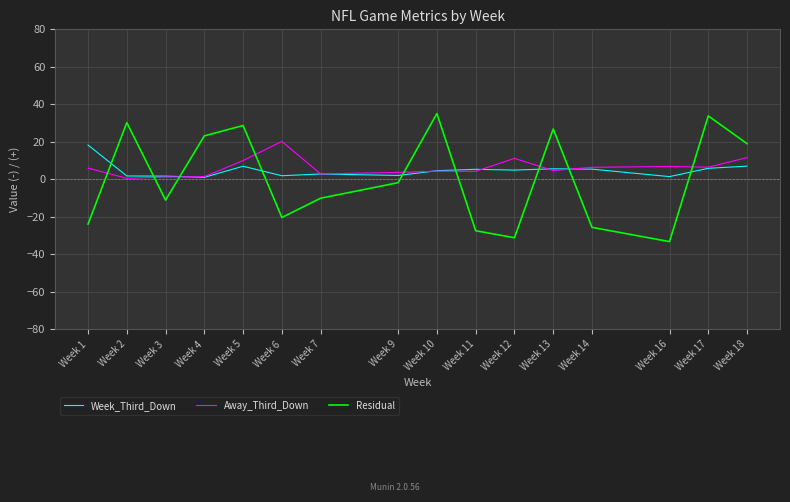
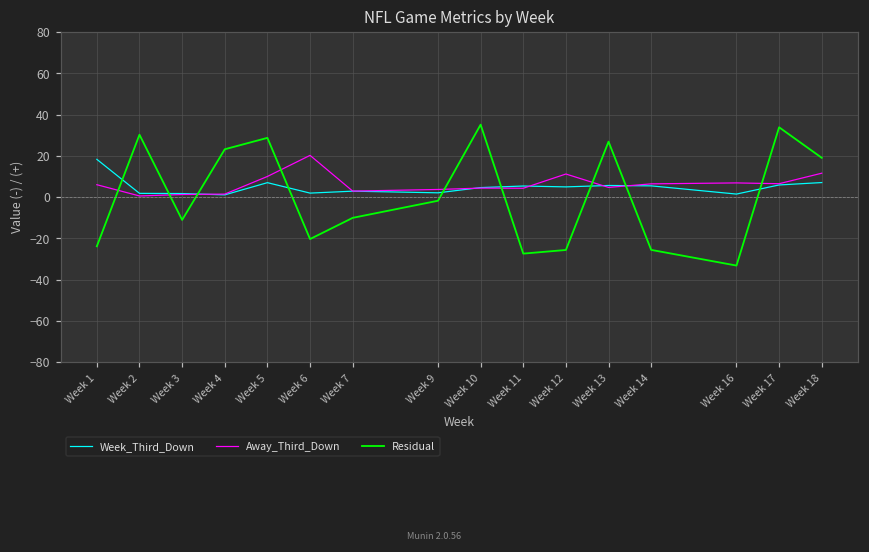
Residual, Week 12: -31 -> -26
